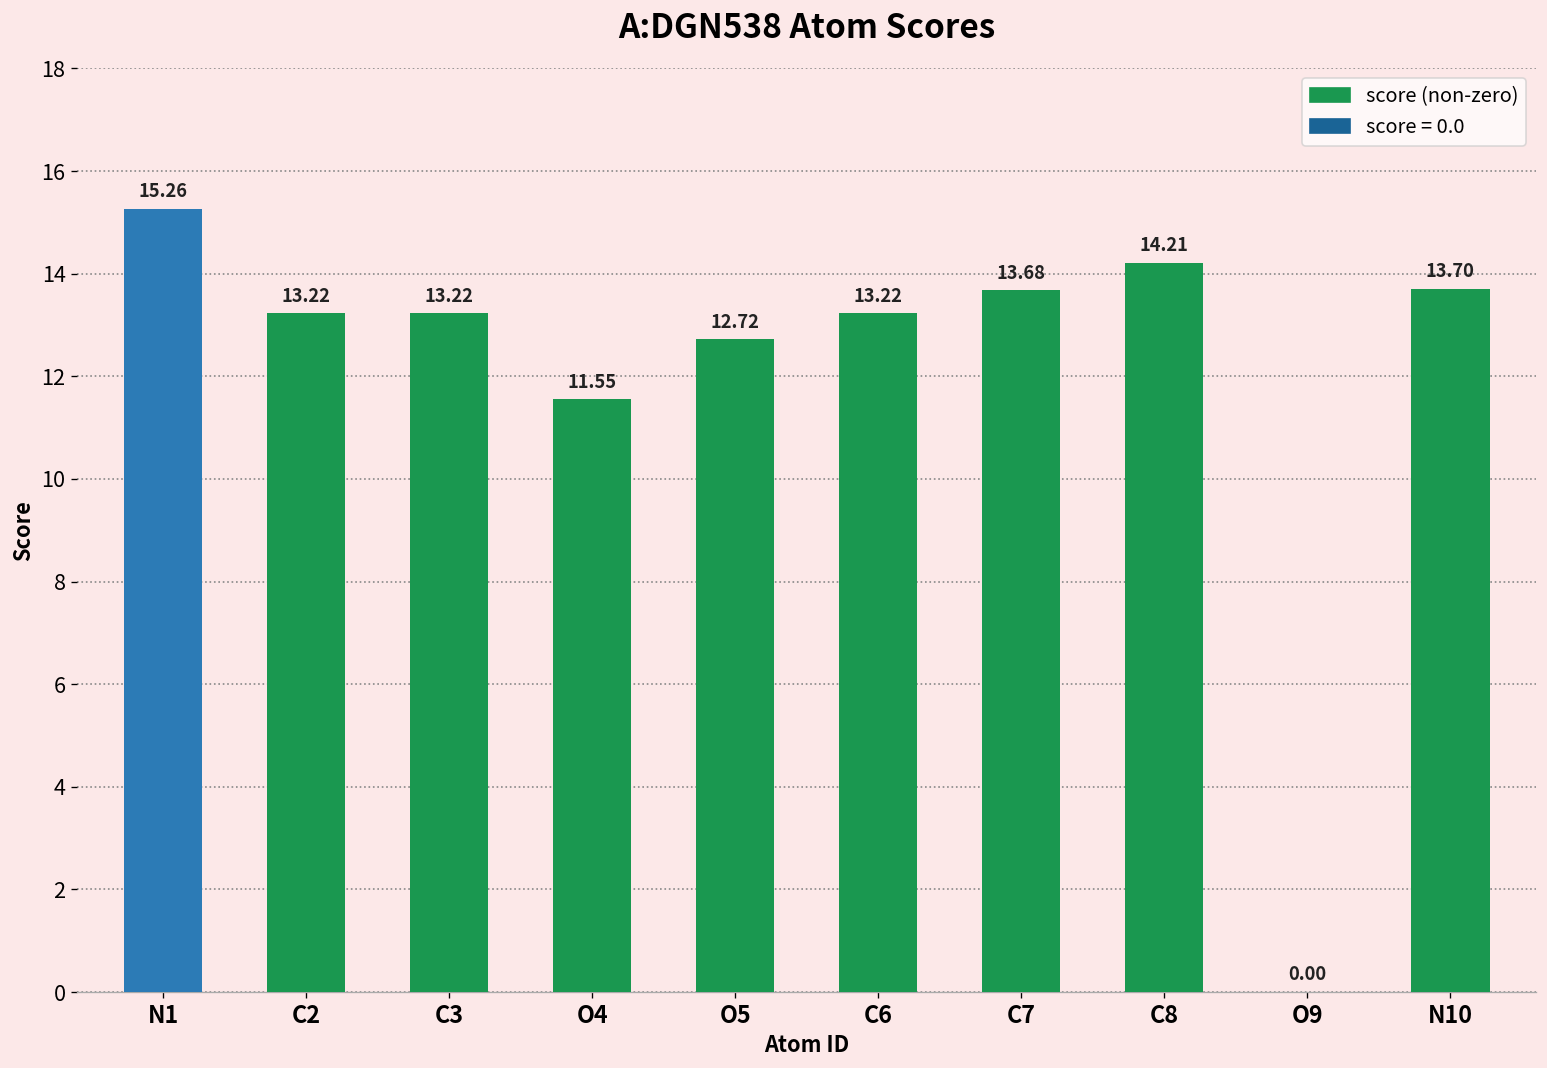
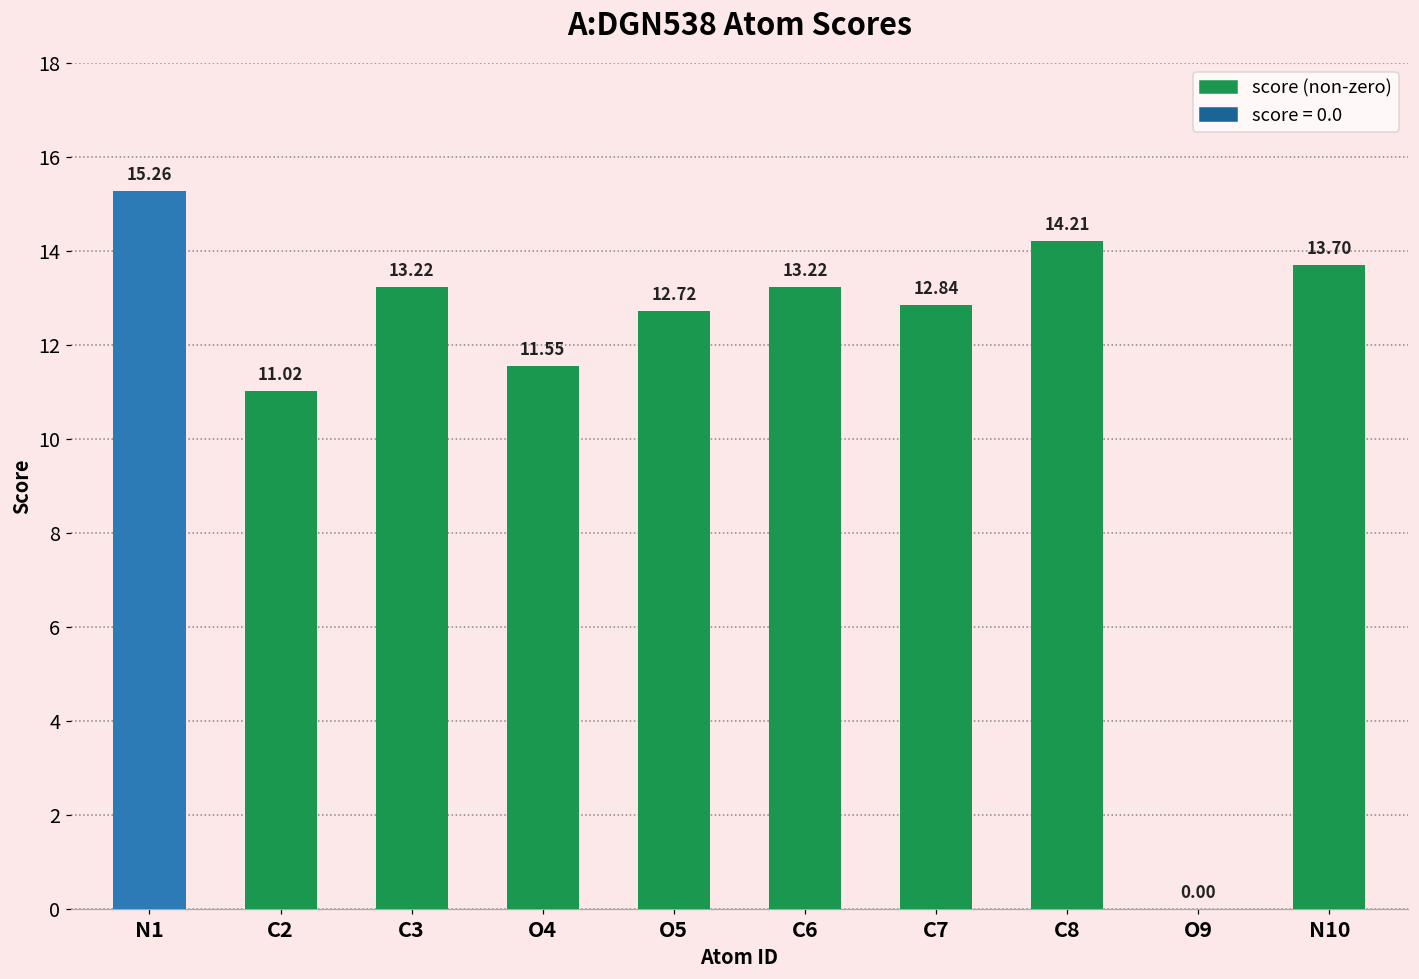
C2: 13.22 -> 11.02
C7: 13.68 -> 12.84
